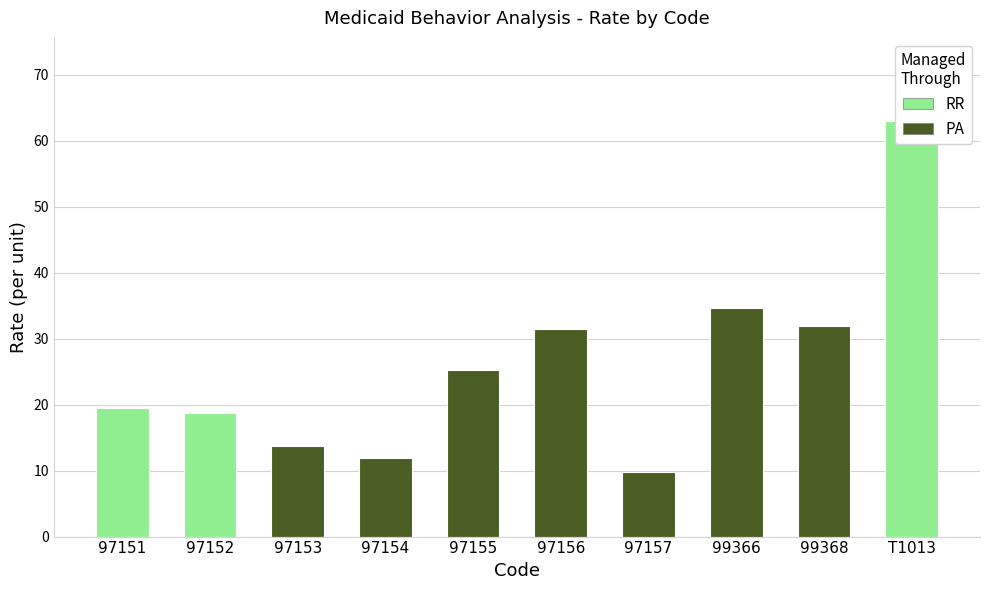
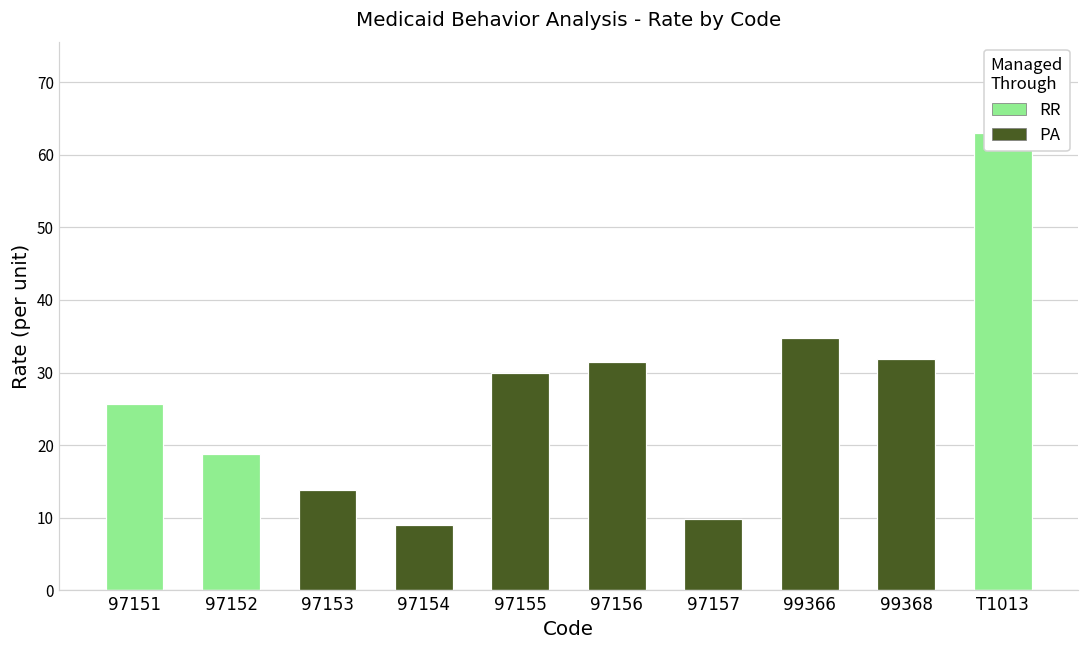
RR, 97151: 20 -> 26
PA, 97154: 12 -> 9
PA, 97155: 25 -> 30
